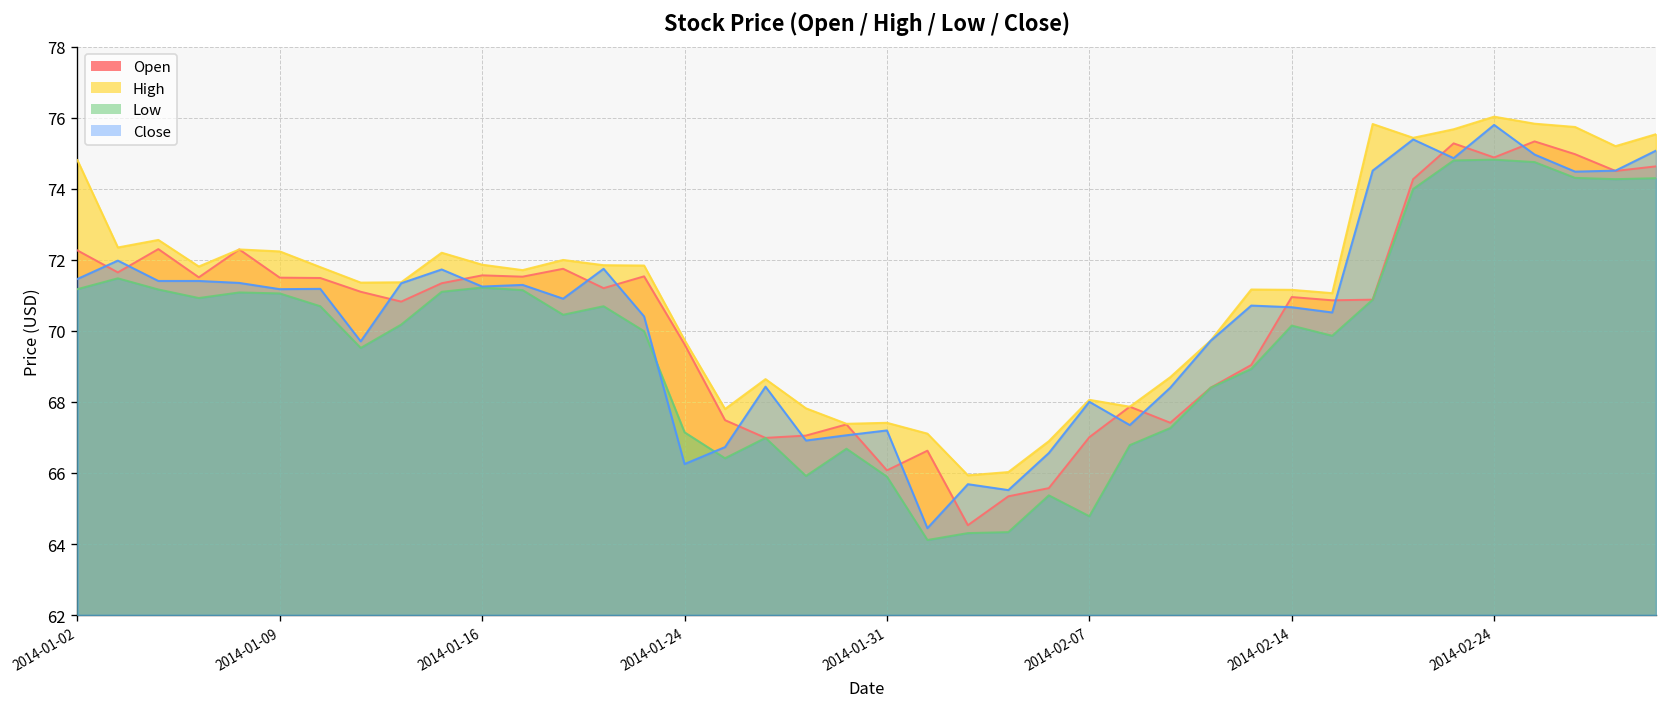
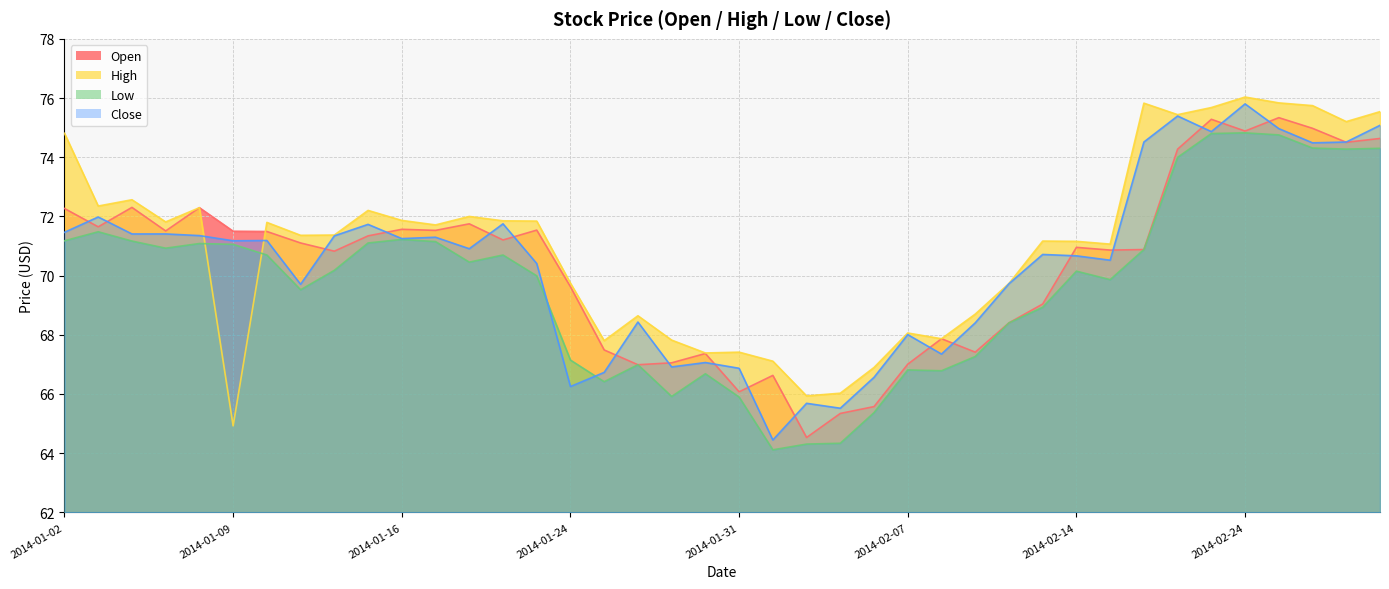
High, 2014-01-09: 72.2 -> 64.9
Close, 2014-01-31: 67.2 -> 66.9
Low, 2014-02-07: 64.8 -> 66.8
